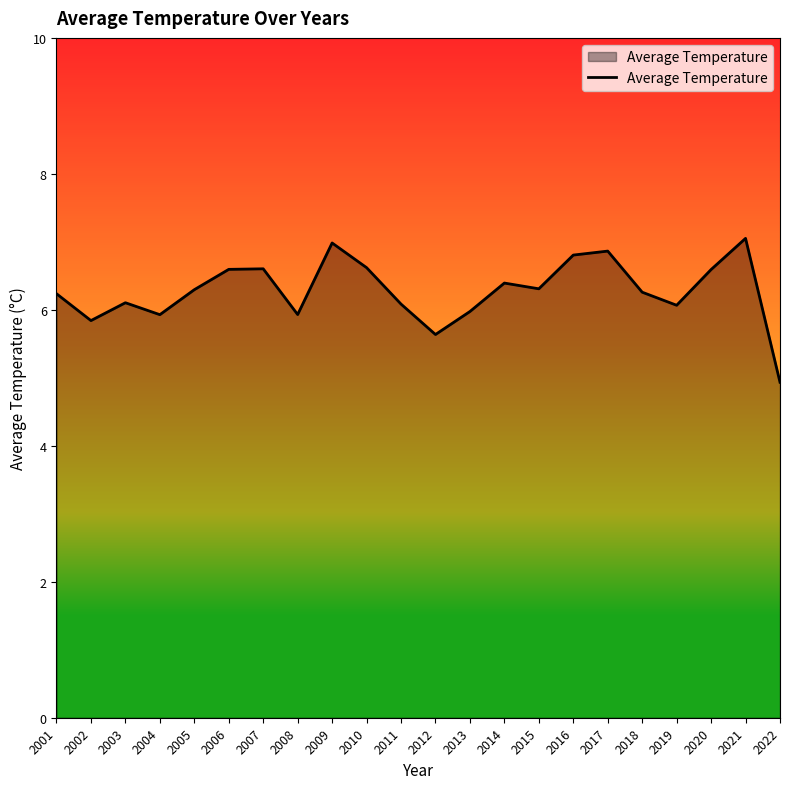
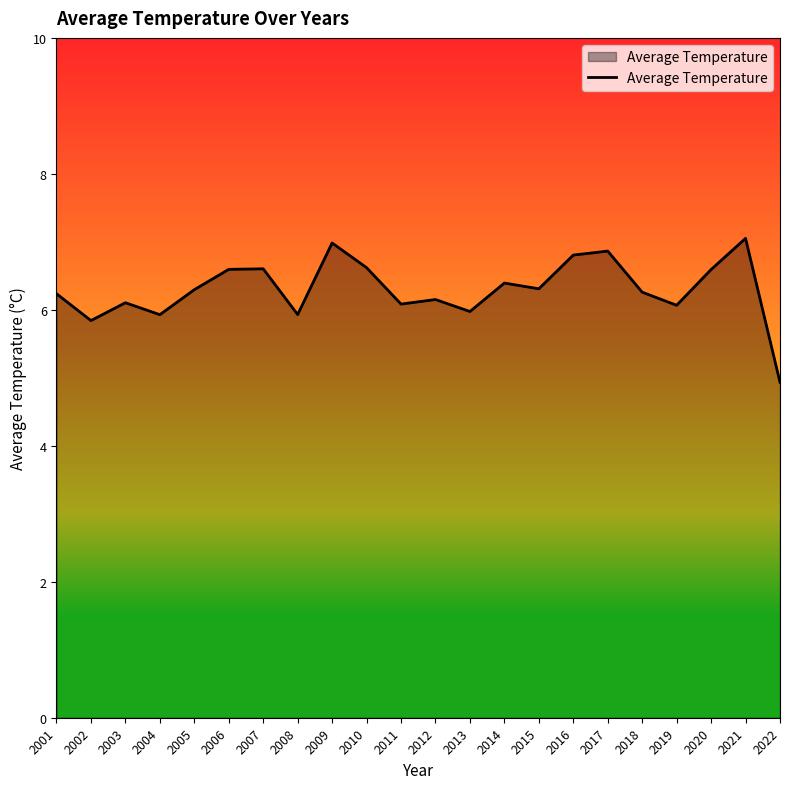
2012: 5.6 -> 6.2
